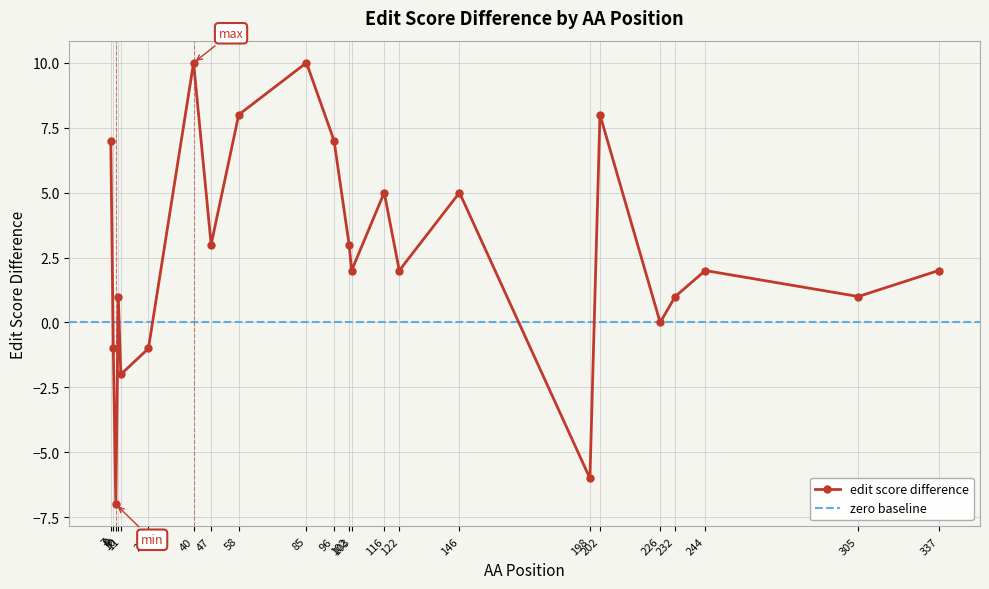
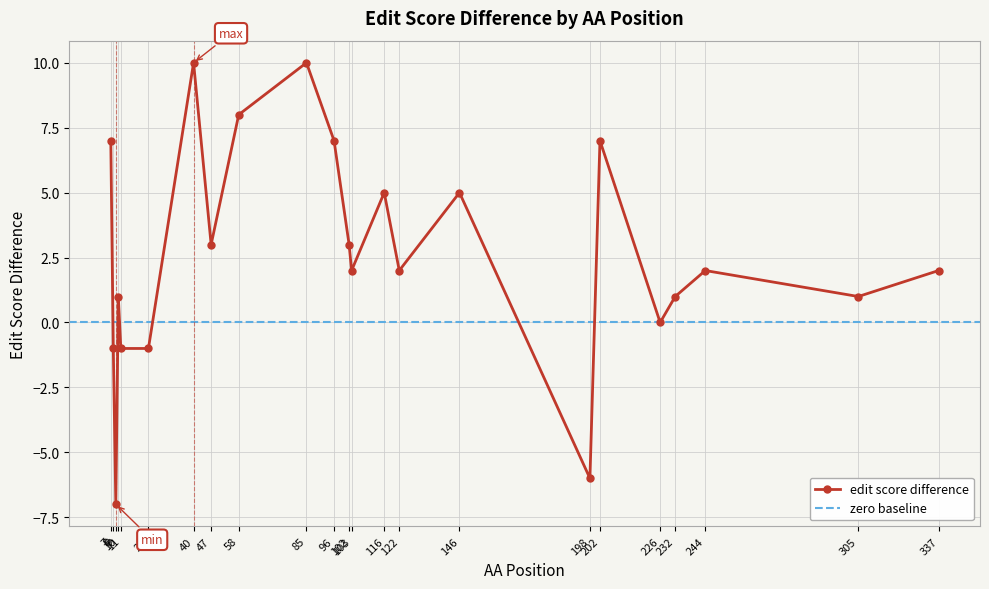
11: -2 -> -1
202: 8 -> 7
